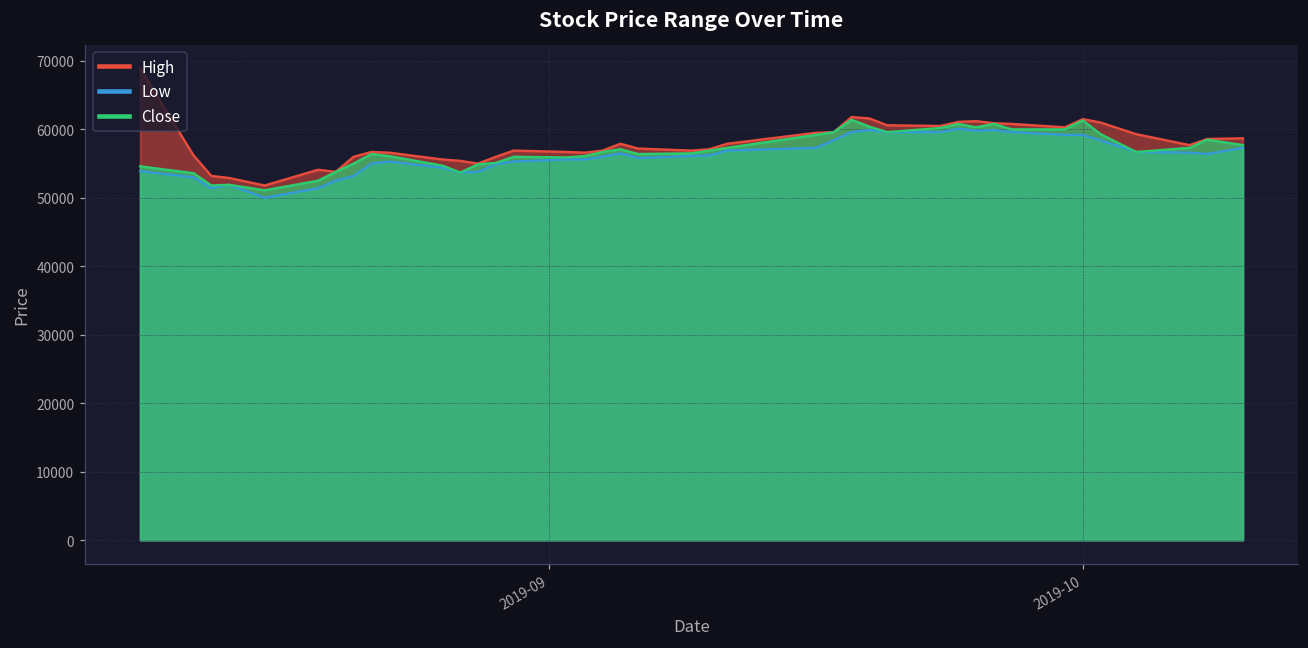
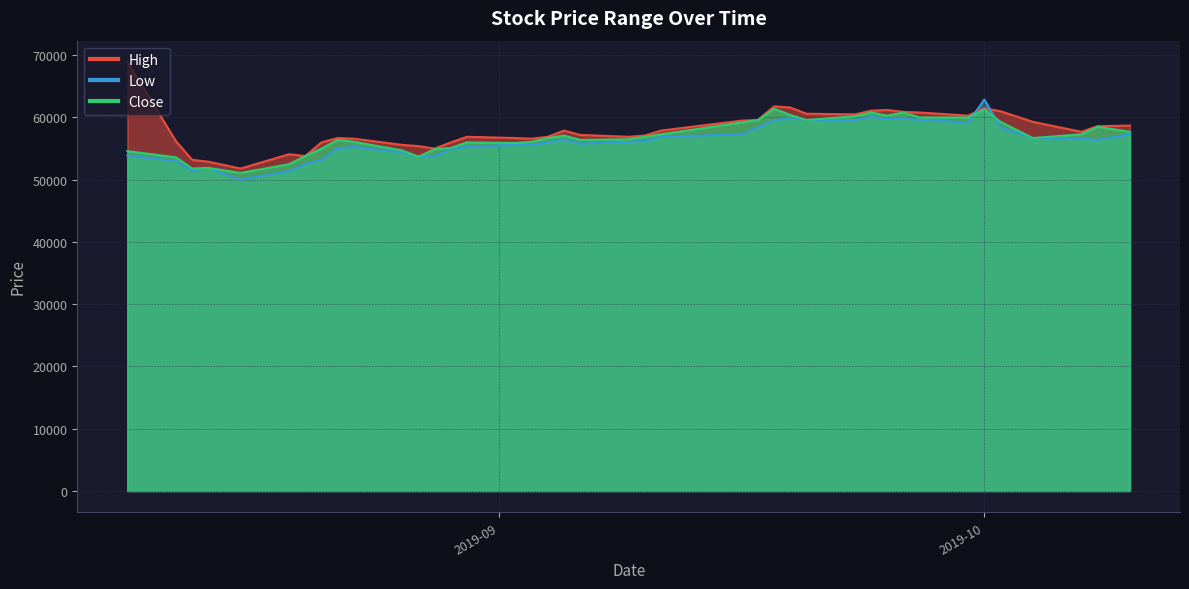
Low, 2019-10: 59000 -> 63000
